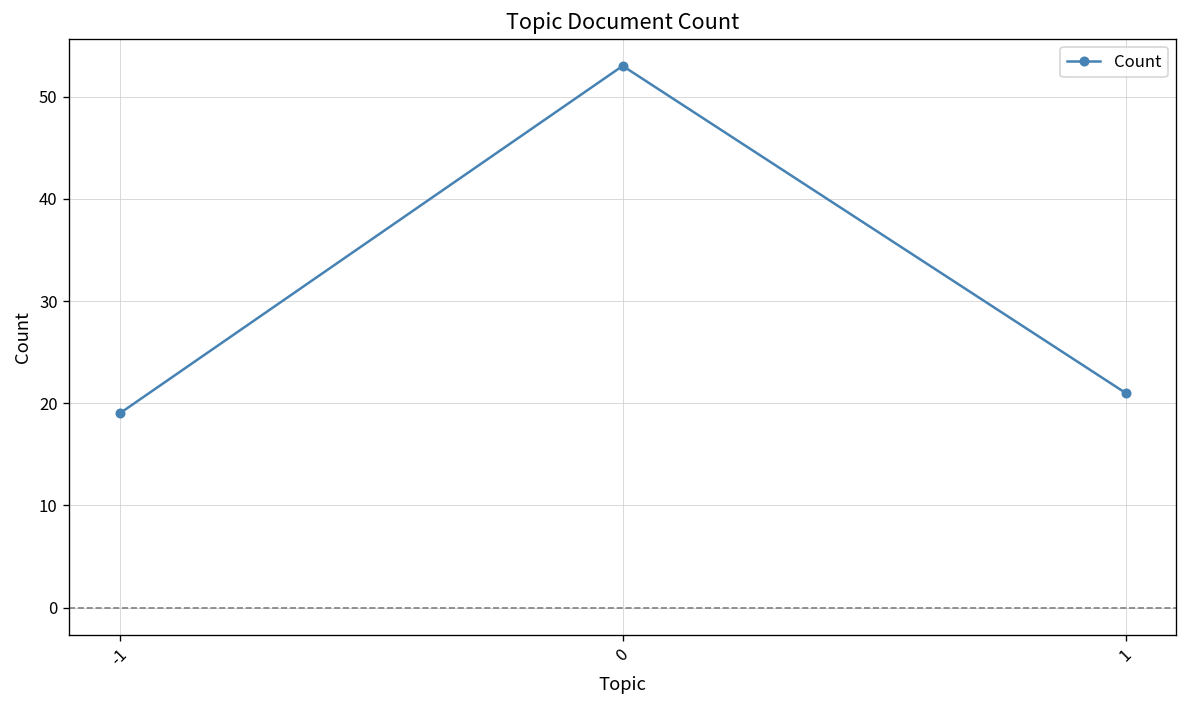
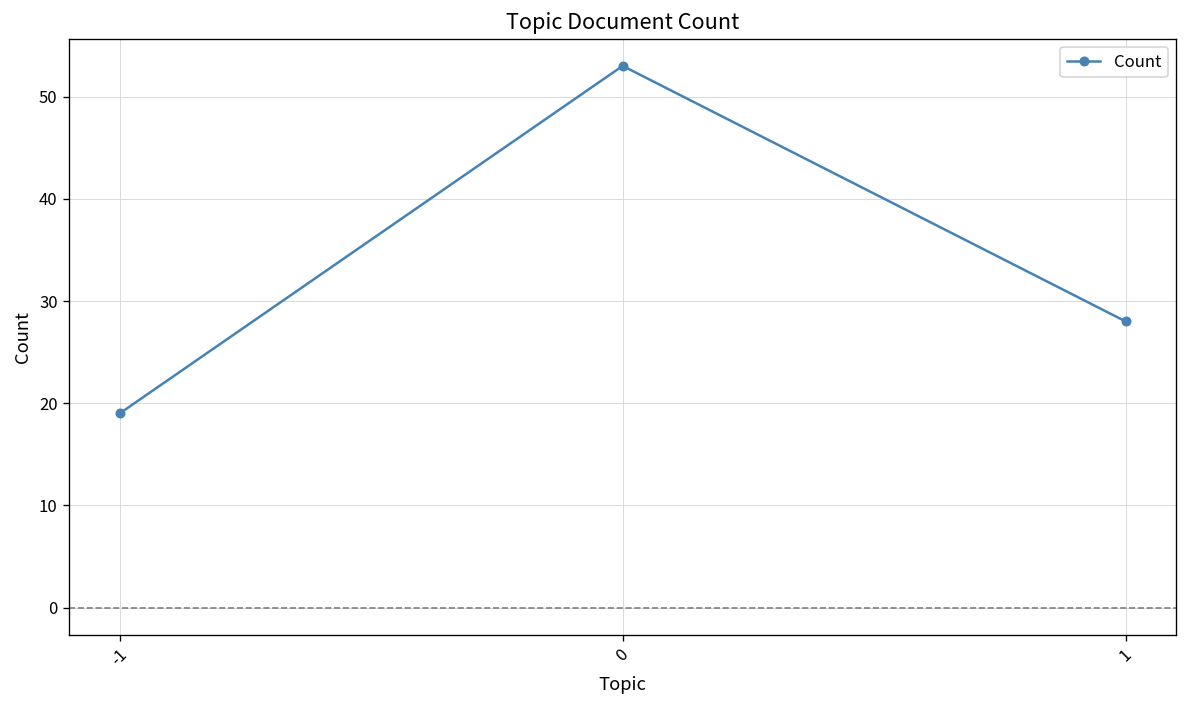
1: 21 -> 28
